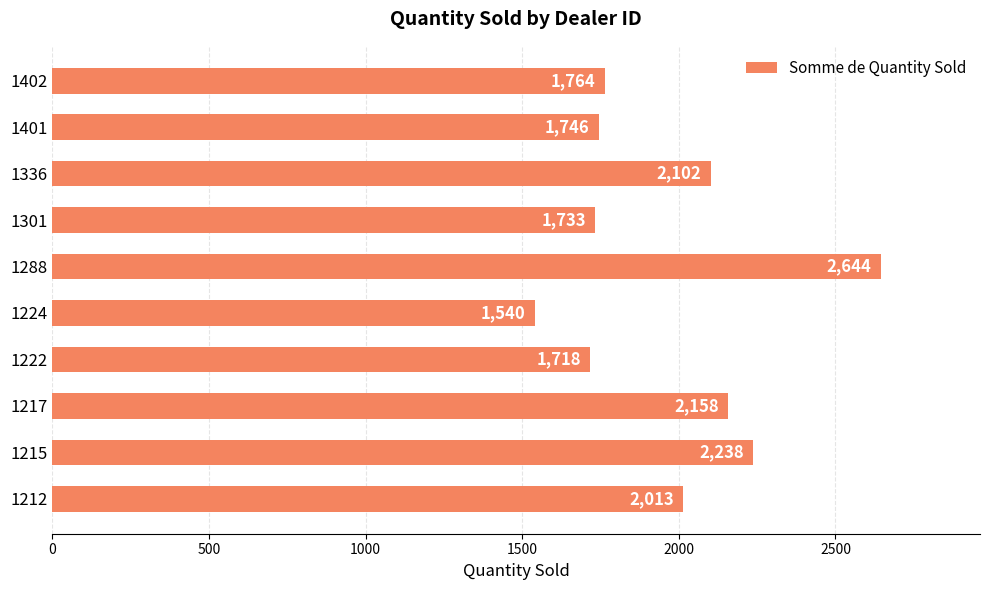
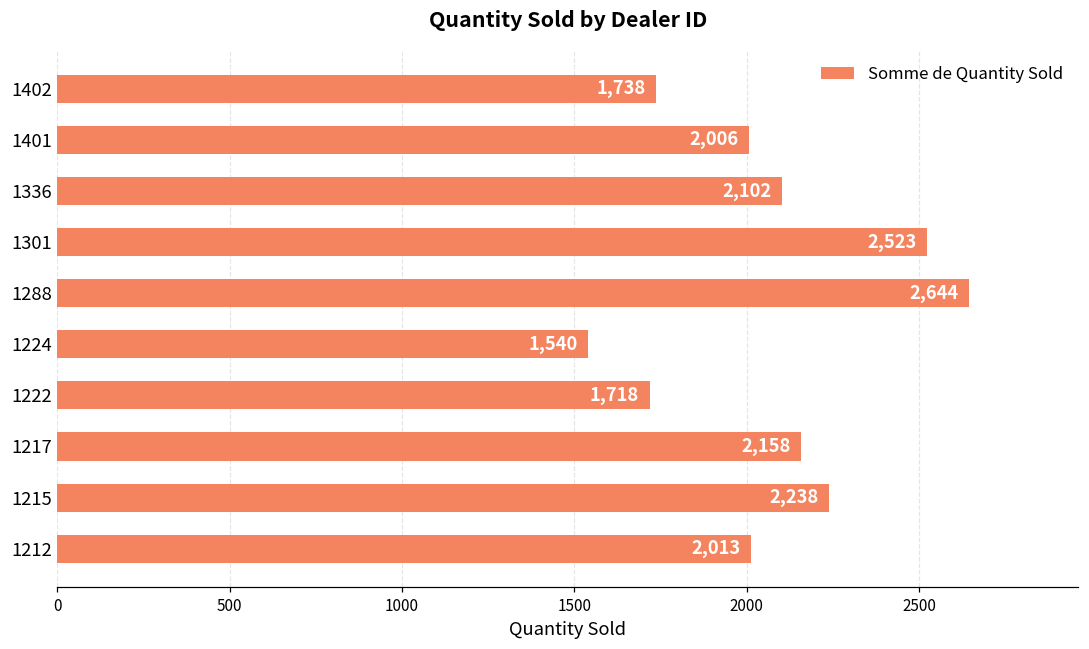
1402: 1,764 -> 1,738
1401: 1,746 -> 2,006
1301: 1,733 -> 2,523
